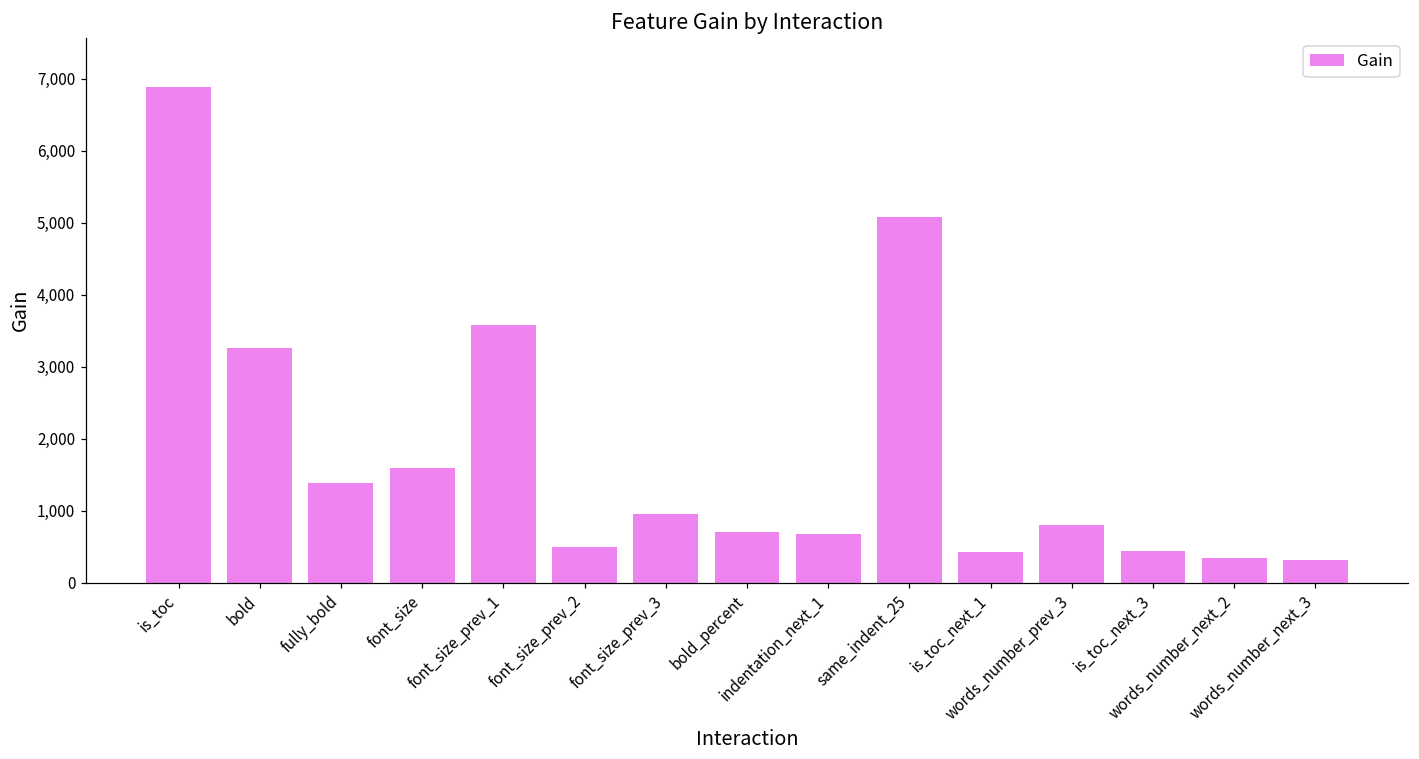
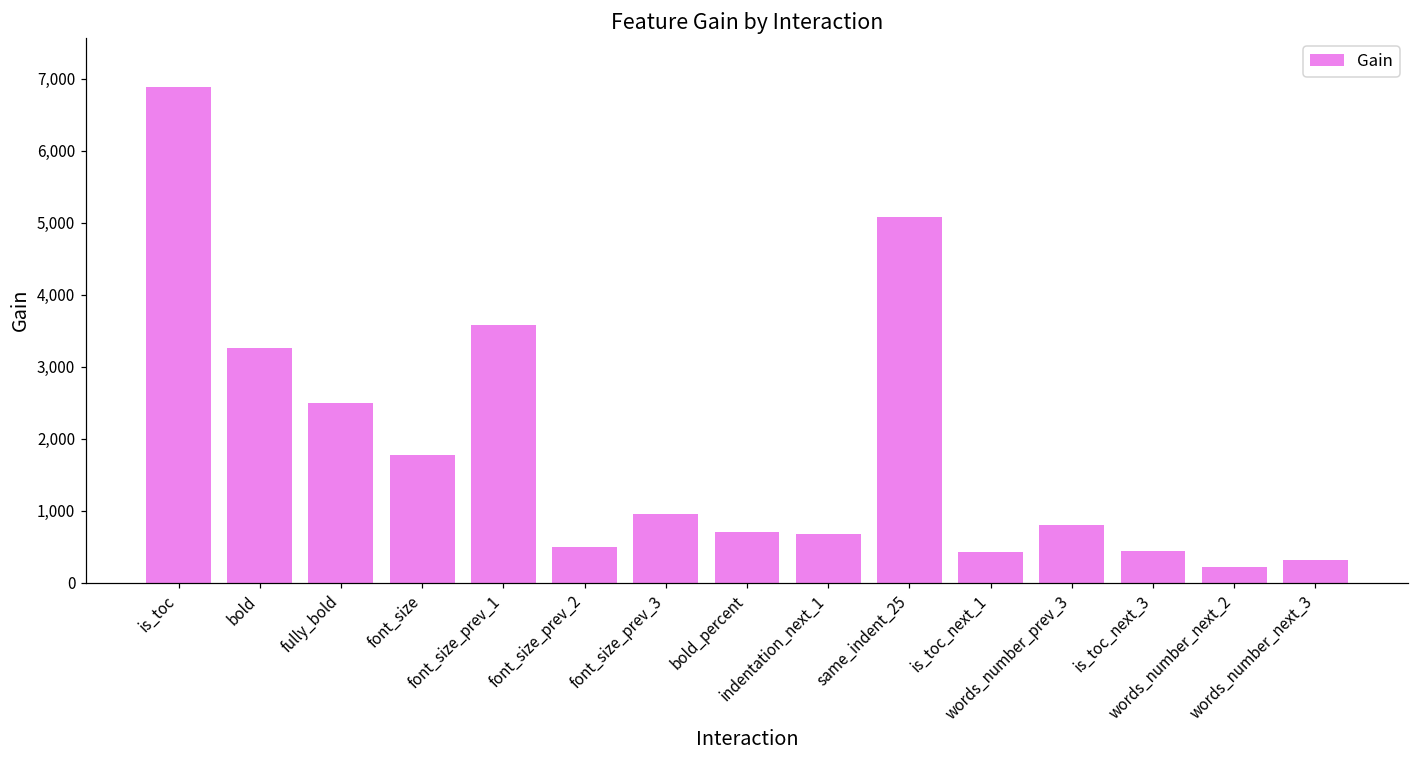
fully_bold: 1,400 -> 2,500
font_size: 1,600 -> 1,800
words_number_next_2: 300 -> 200
